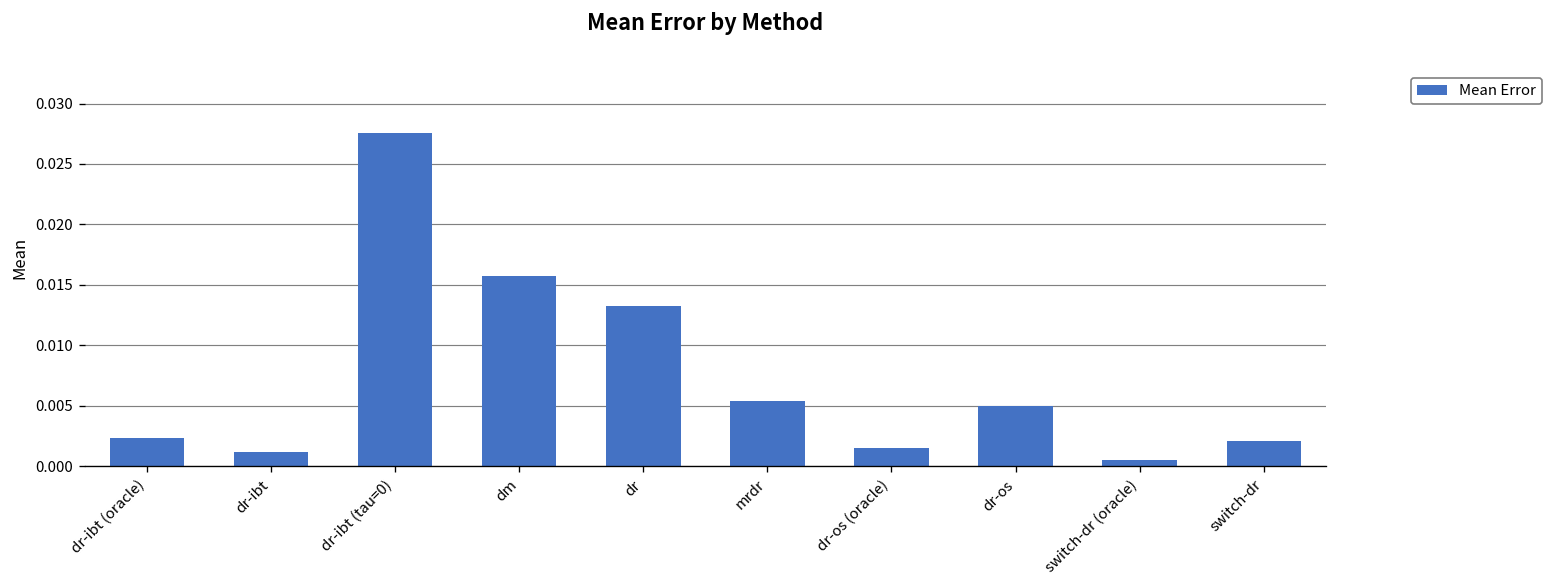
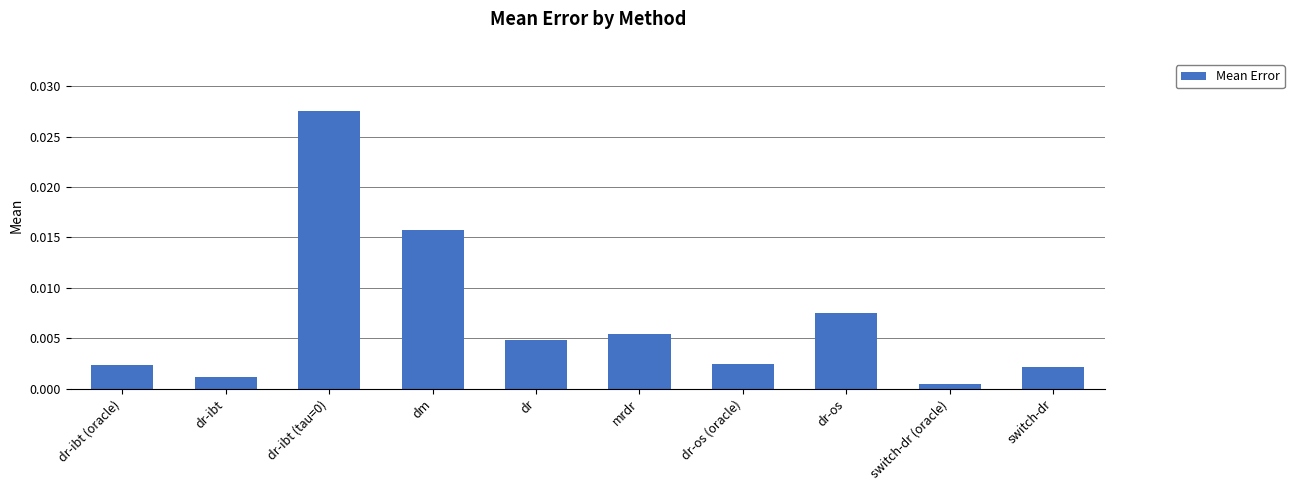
dr: 0.0133 -> 0.0048
dr-os (oracle): 0.0015 -> 0.0025
dr-os: 0.0050 -> 0.0075
